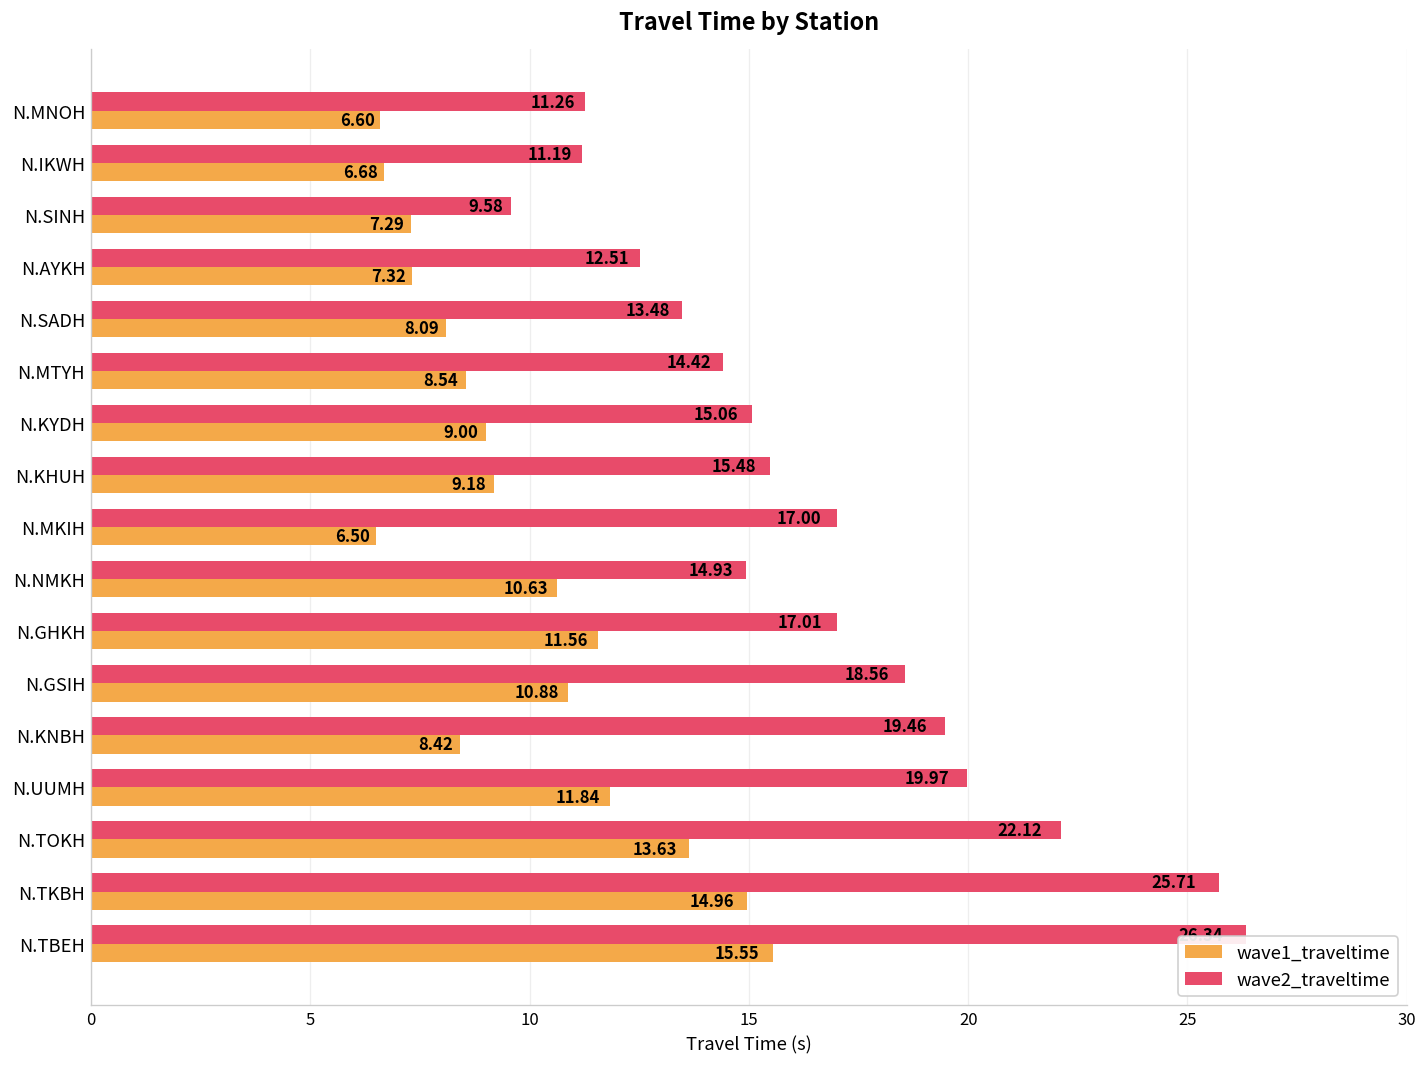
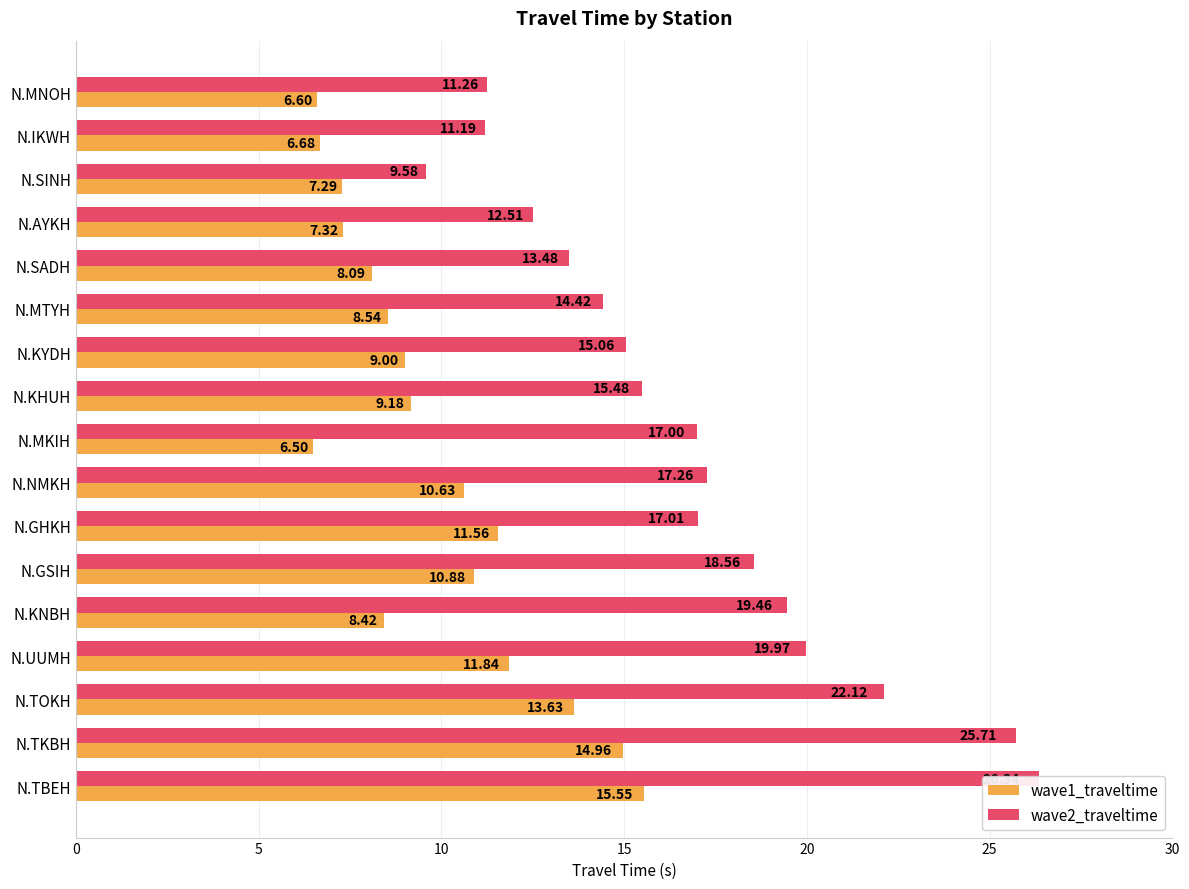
wave2_traveltime, N.NMKH: 14.93 -> 17.26
